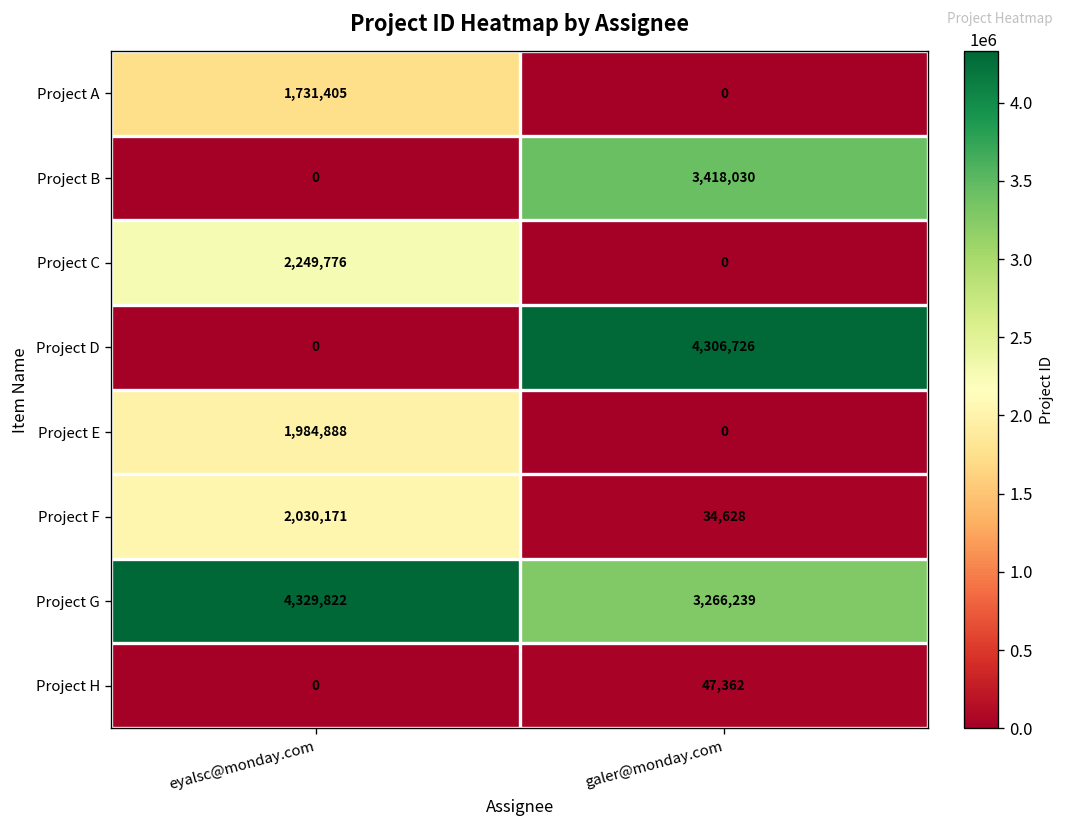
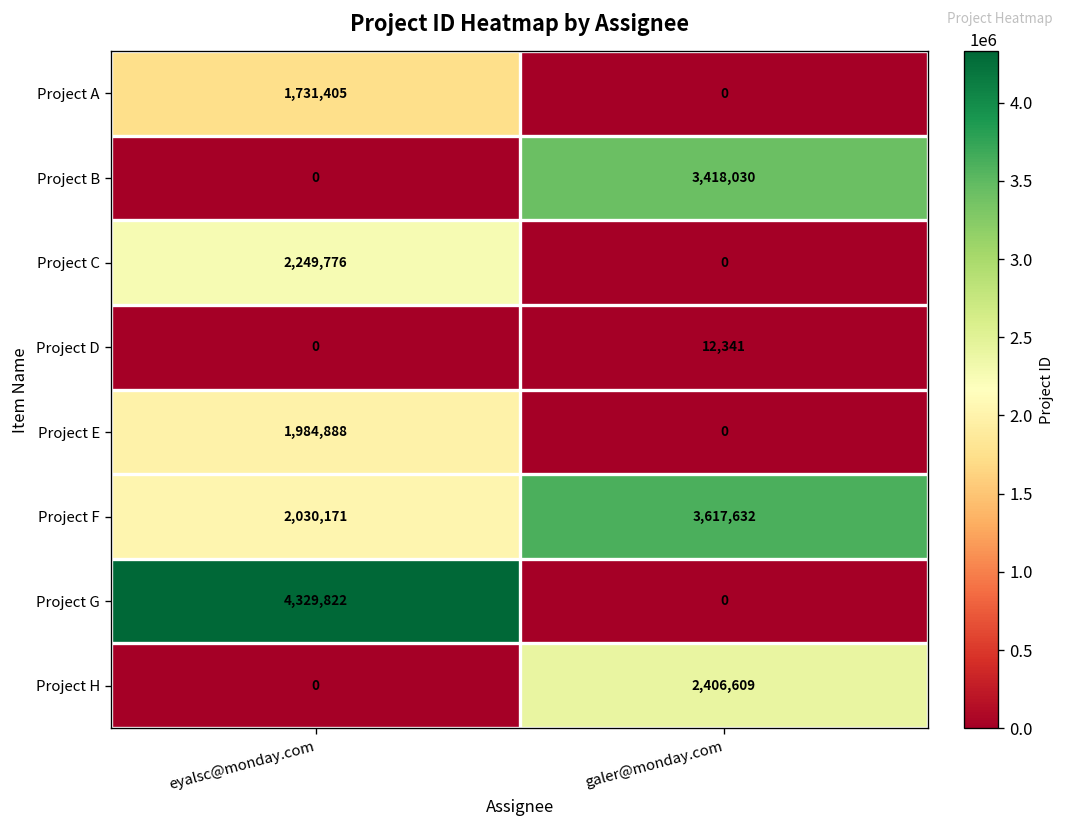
Project D, galer@monday.com: 4,306,726 -> 12,341
Project F, galer@monday.com: 34,628 -> 3,617,632
Project G, galer@monday.com: 3,266,239 -> 0
Project H, galer@monday.com: 47,362 -> 2,406,609
